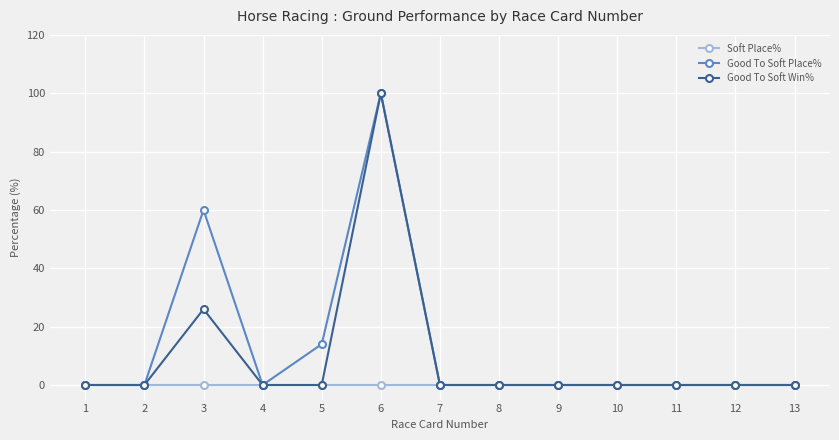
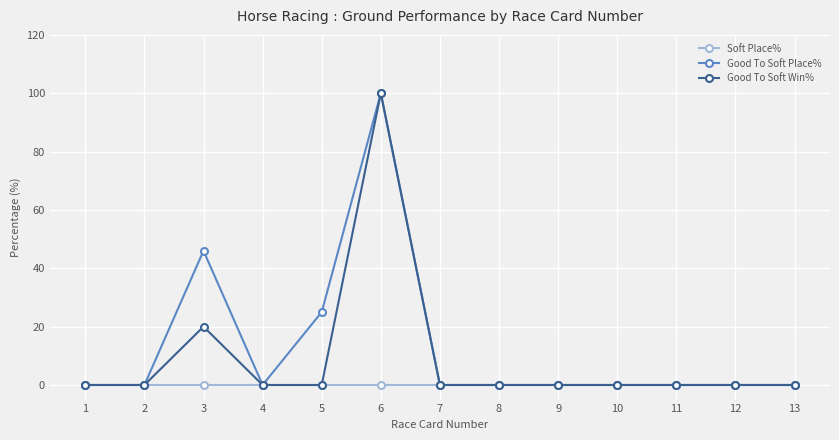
Good To Soft Place%, 3: 60 -> 46
Good To Soft Win%, 3: 26 -> 20
Good To Soft Place%, 5: 14 -> 25
